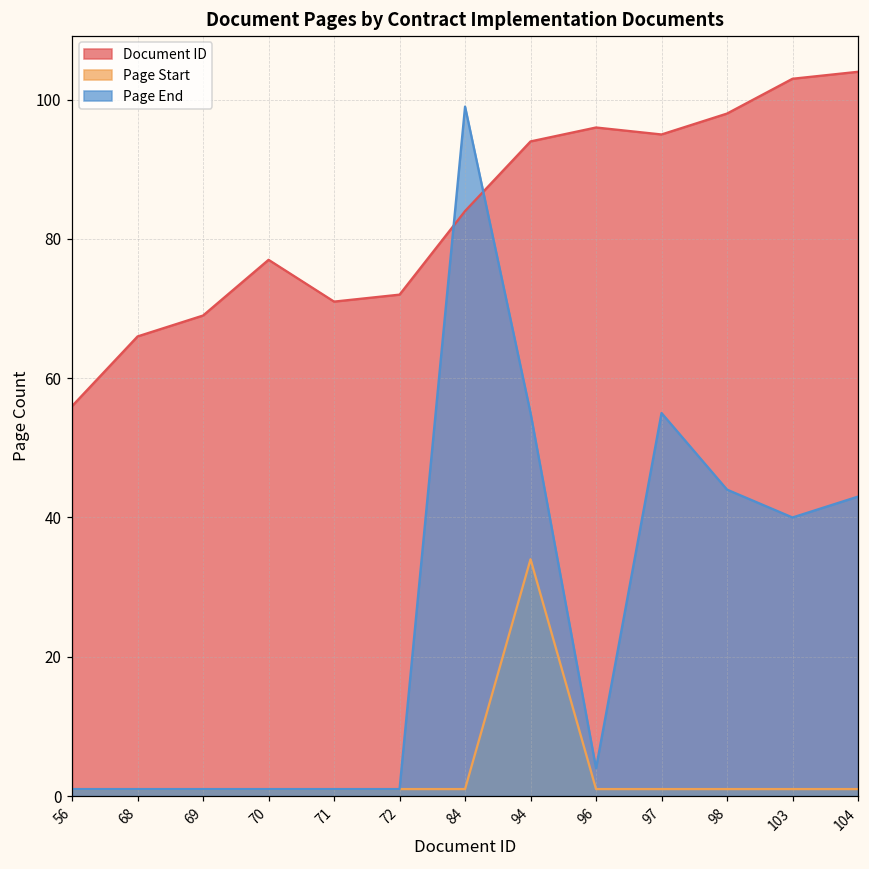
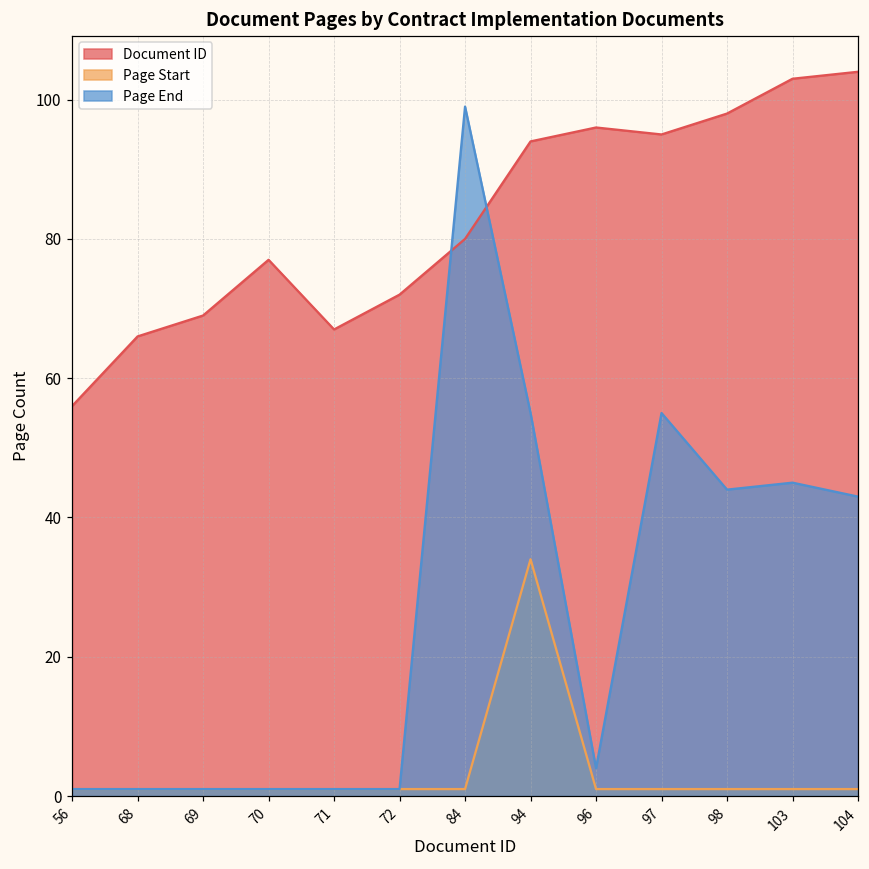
Document ID, 71: 71 -> 67
Document ID, 84: 84 -> 80
Page End, 103: 40 -> 45
